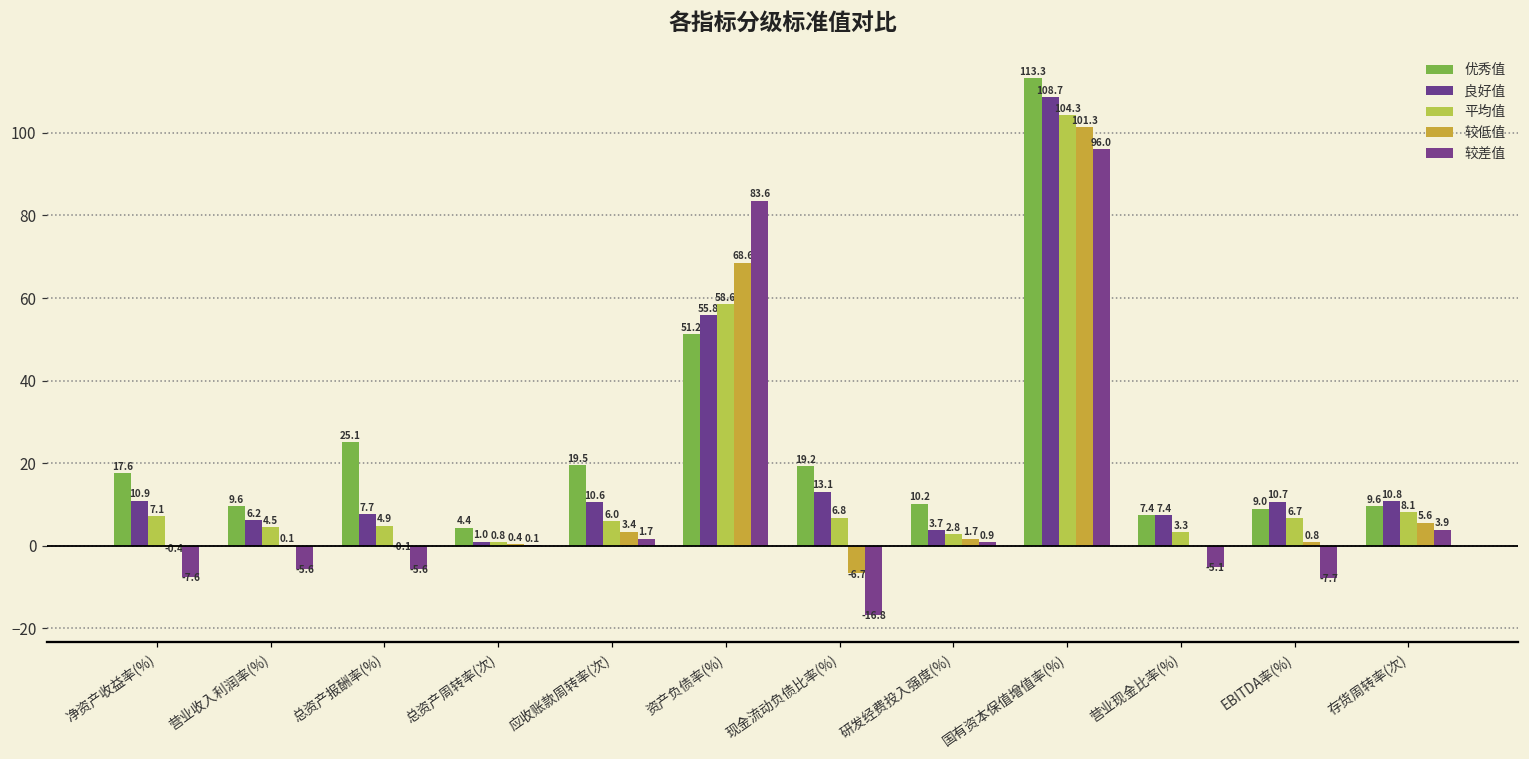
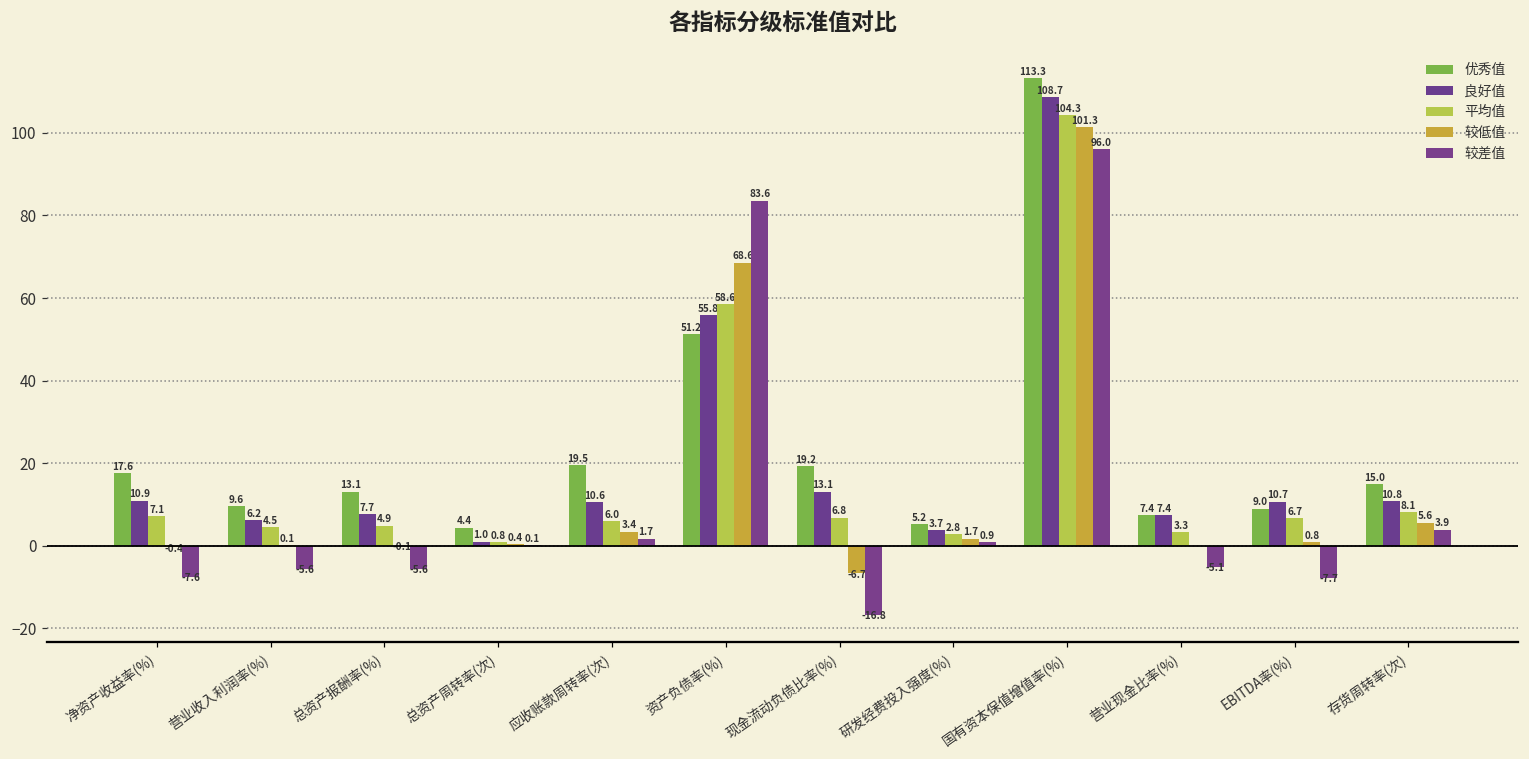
优秀值, 总资产报酬率(%): 25.1 -> 13.1
优秀值, 研发经费投入强度(%): 10.2 -> 5.2
优秀值, 存货周转率(次): 9.6 -> 15.0
